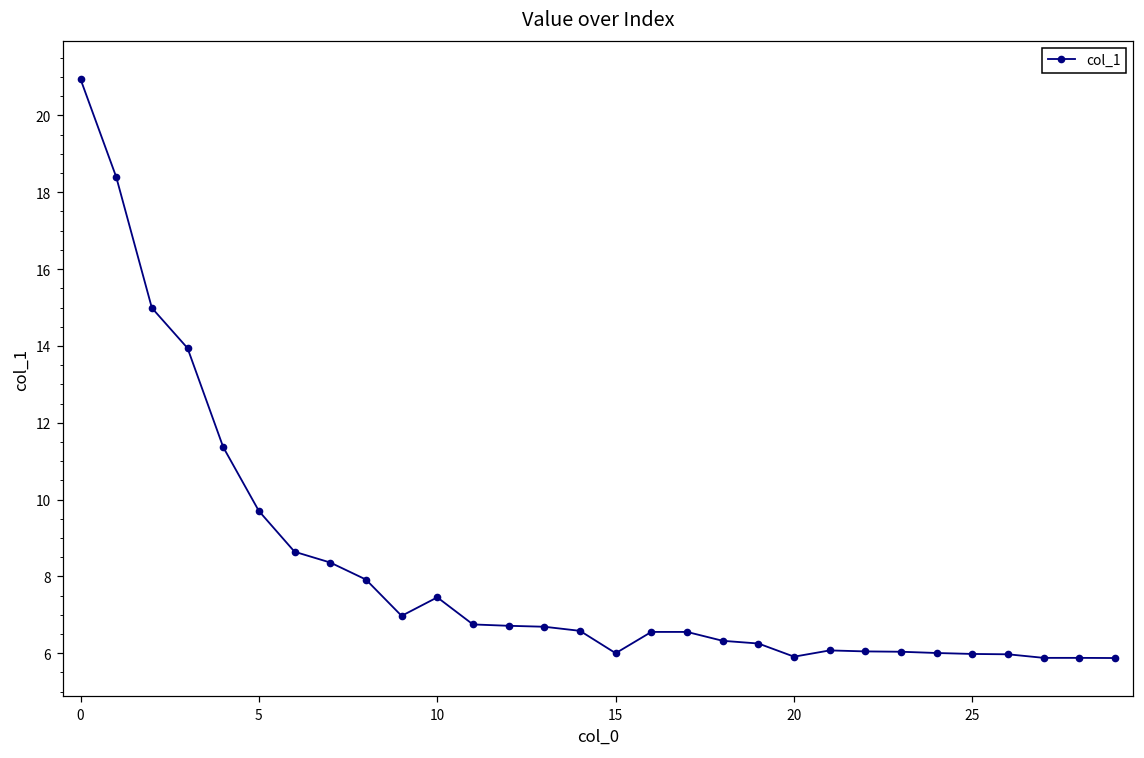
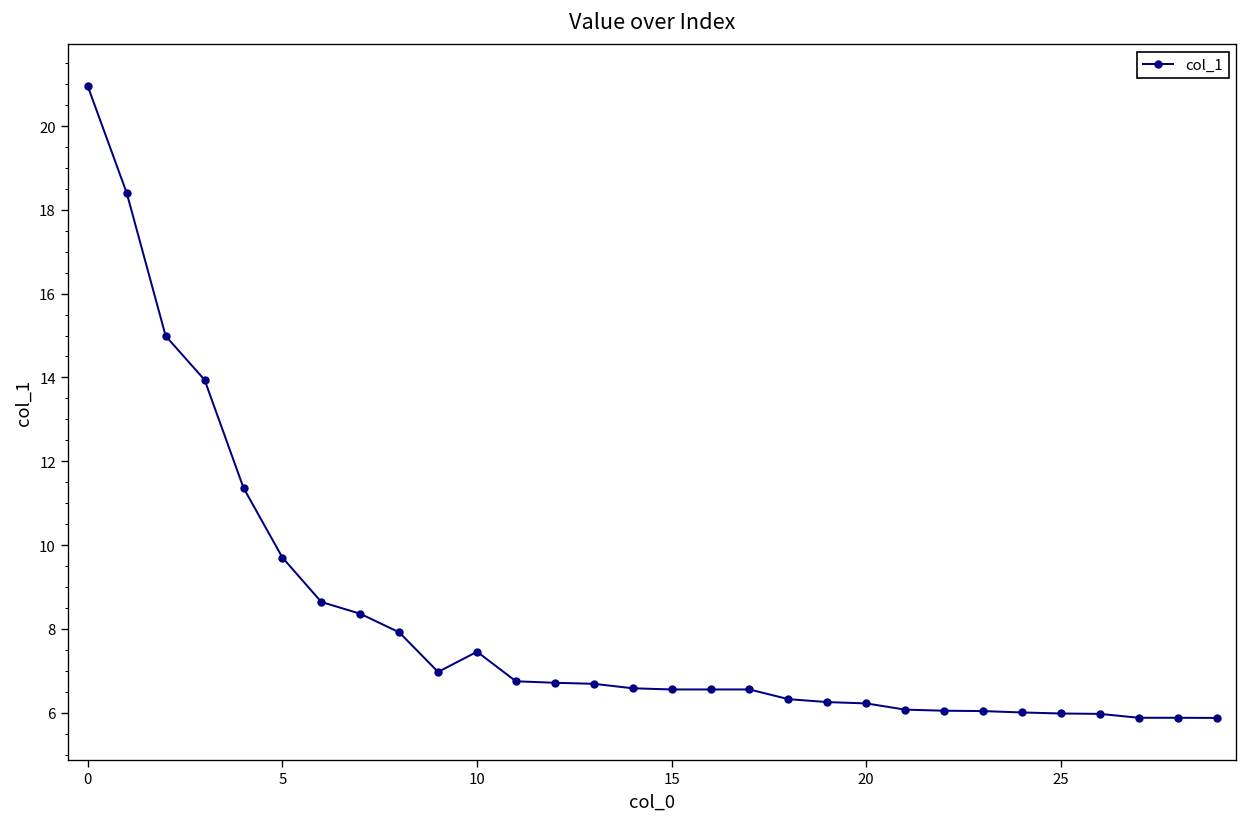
15: 6.0 -> 6.6
20: 5.9 -> 6.2
